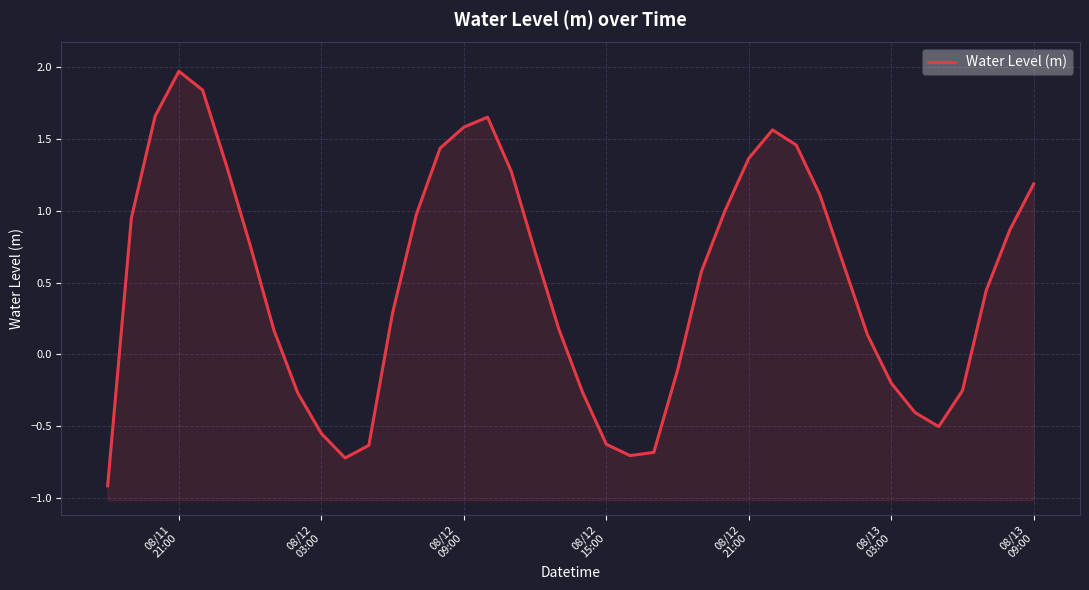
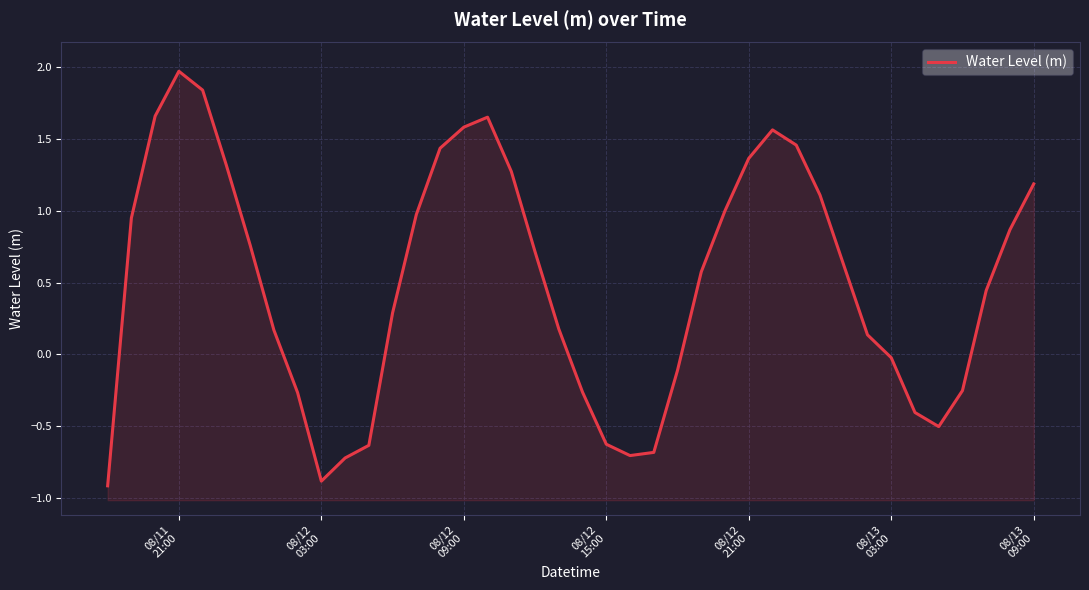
08/12 03:00: -0.55 -> -0.88
08/13 03:00: -0.20 -> -0.02
